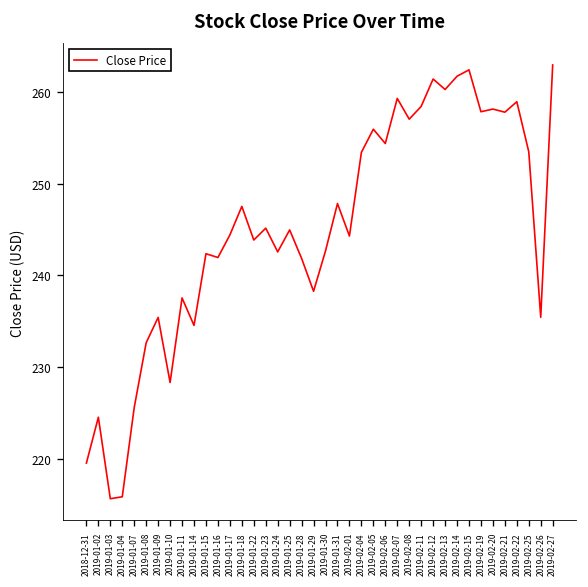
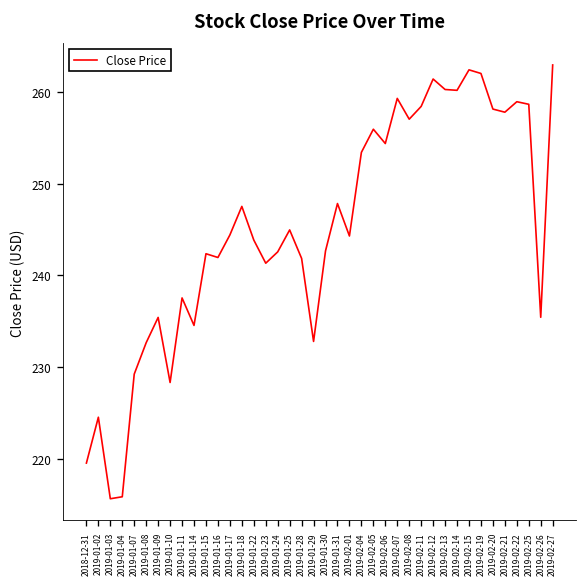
2019-01-07: 226 -> 229
2019-01-23: 245 -> 241
2019-01-29: 238 -> 233
2019-02-14: 262 -> 260
2019-02-19: 258 -> 262
2019-02-25: 253 -> 259
